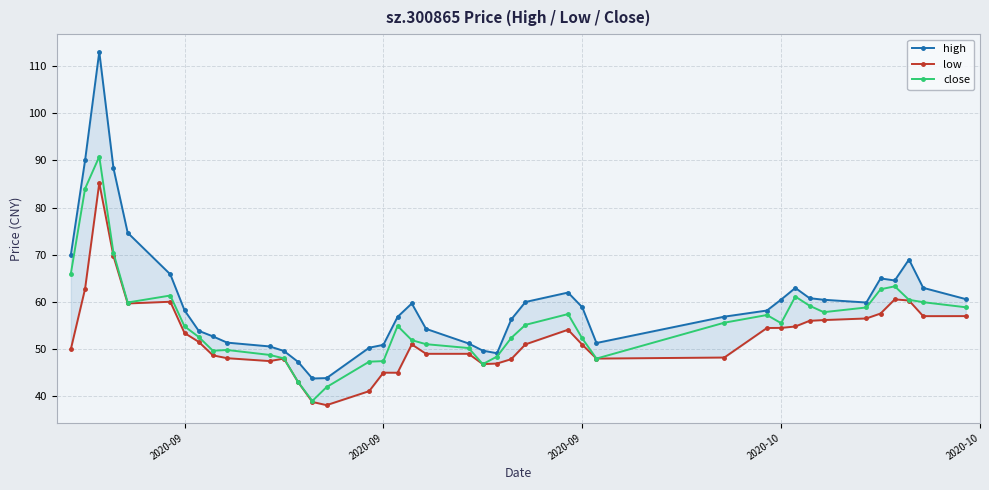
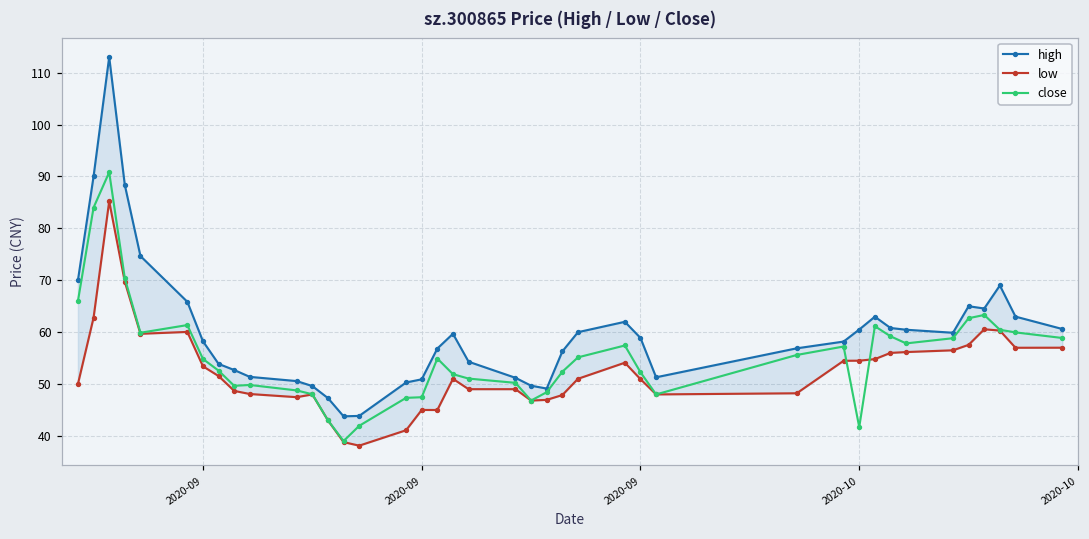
close, 2020-10: 56 -> 42
